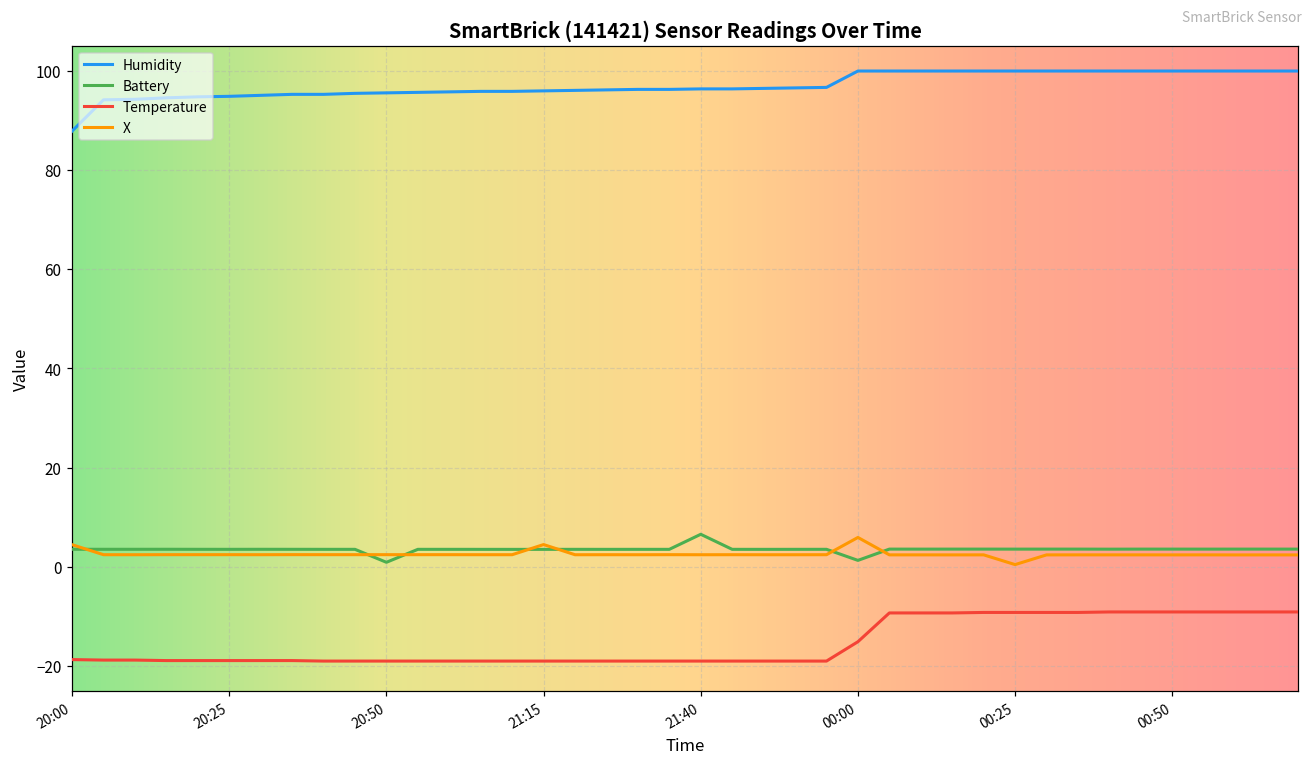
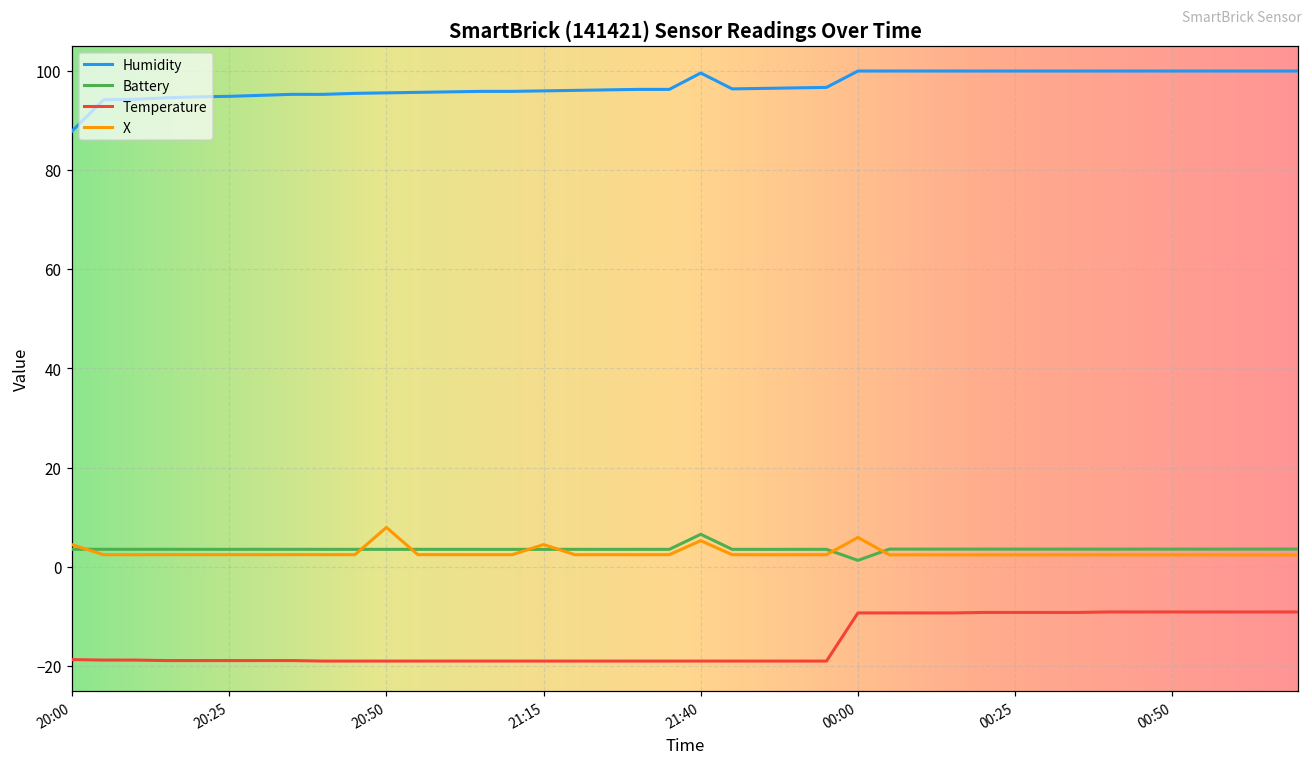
Battery, 20:50: 1 -> 4
X, 20:50: 2 -> 8
Humidity, 21:40: 96 -> 100
X, 21:40: 2 -> 5
Temperature, 00:00: -15 -> -9
X, 00:25: 0 -> 2
